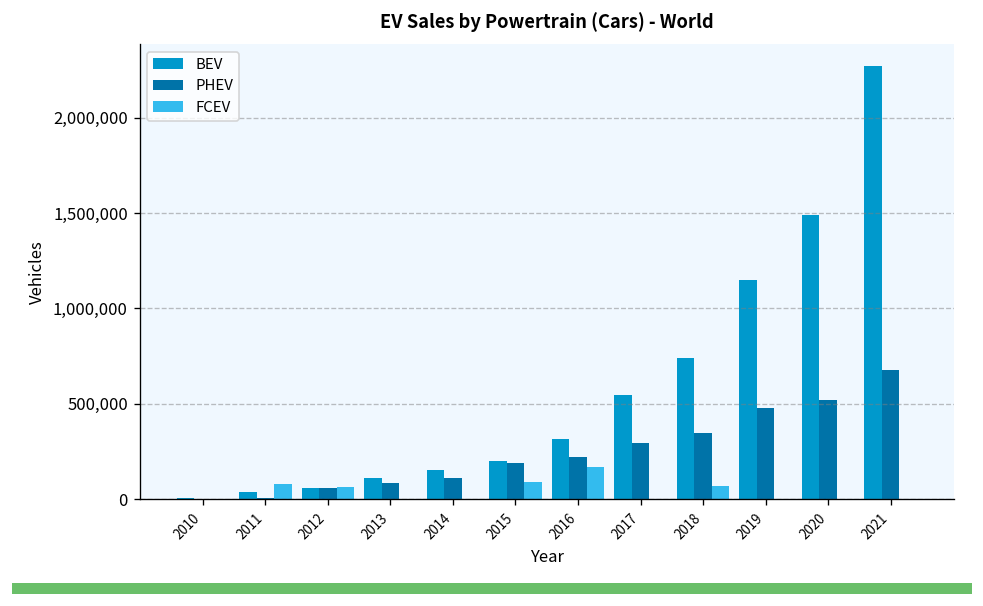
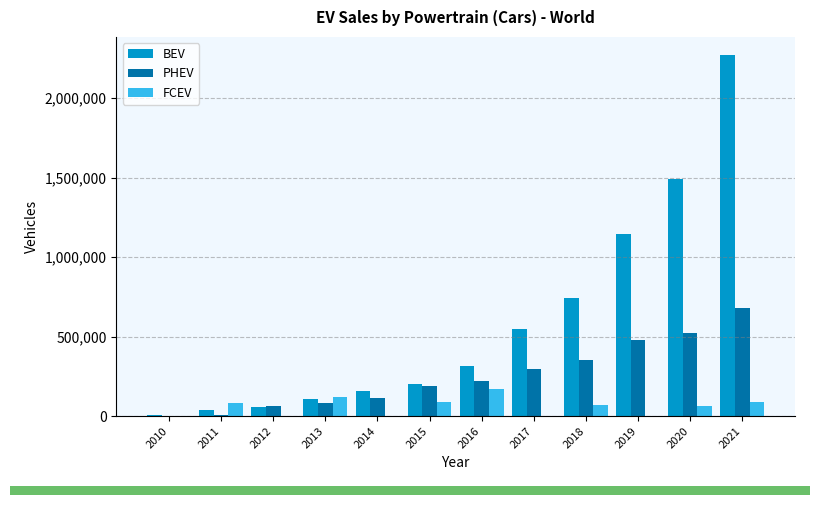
FCEV, 2012: 70,000 -> 0
FCEV, 2013: 0 -> 120,000
FCEV, 2020: 0 -> 70,000
FCEV, 2021: 0 -> 90,000
